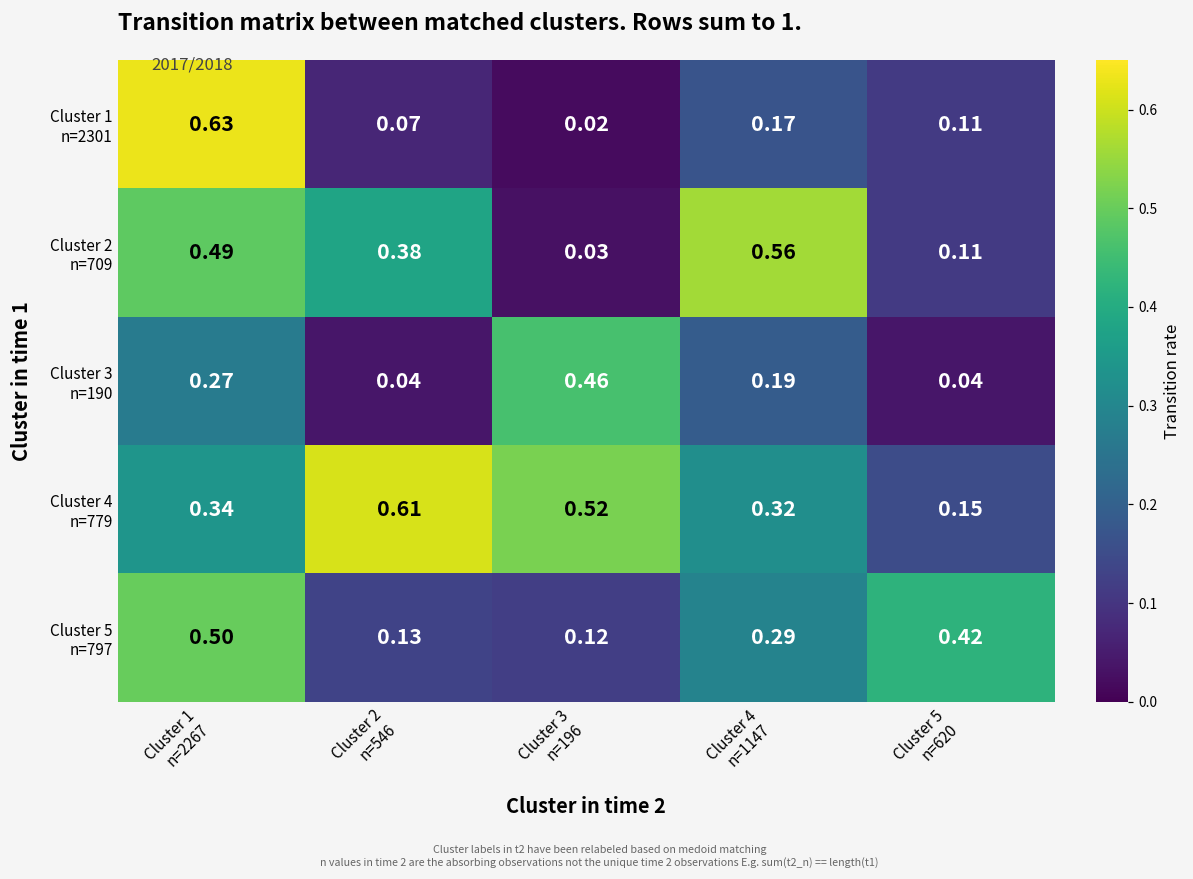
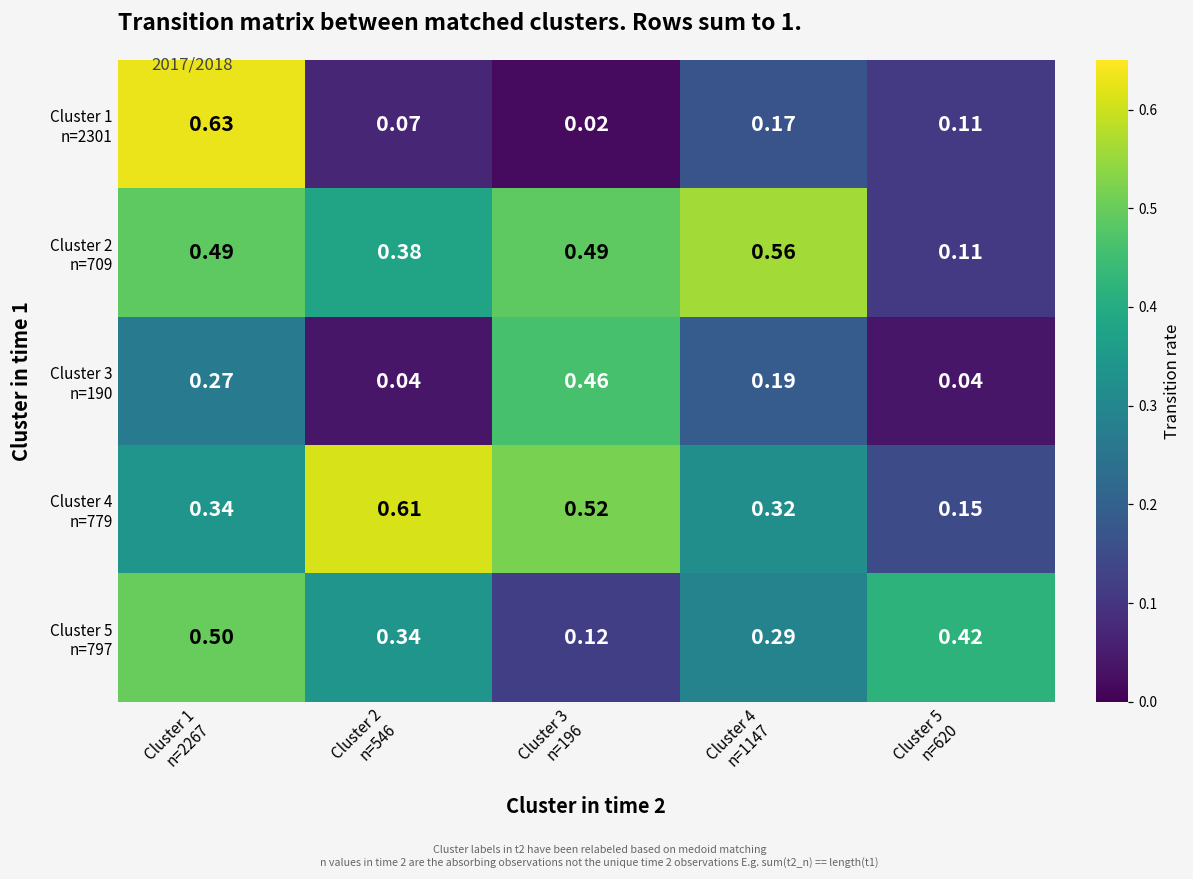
Cluster 2 n=709, Cluster 3 n=196: 0.03 -> 0.49
Cluster 5 n=797, Cluster 2 n=546: 0.13 -> 0.34
